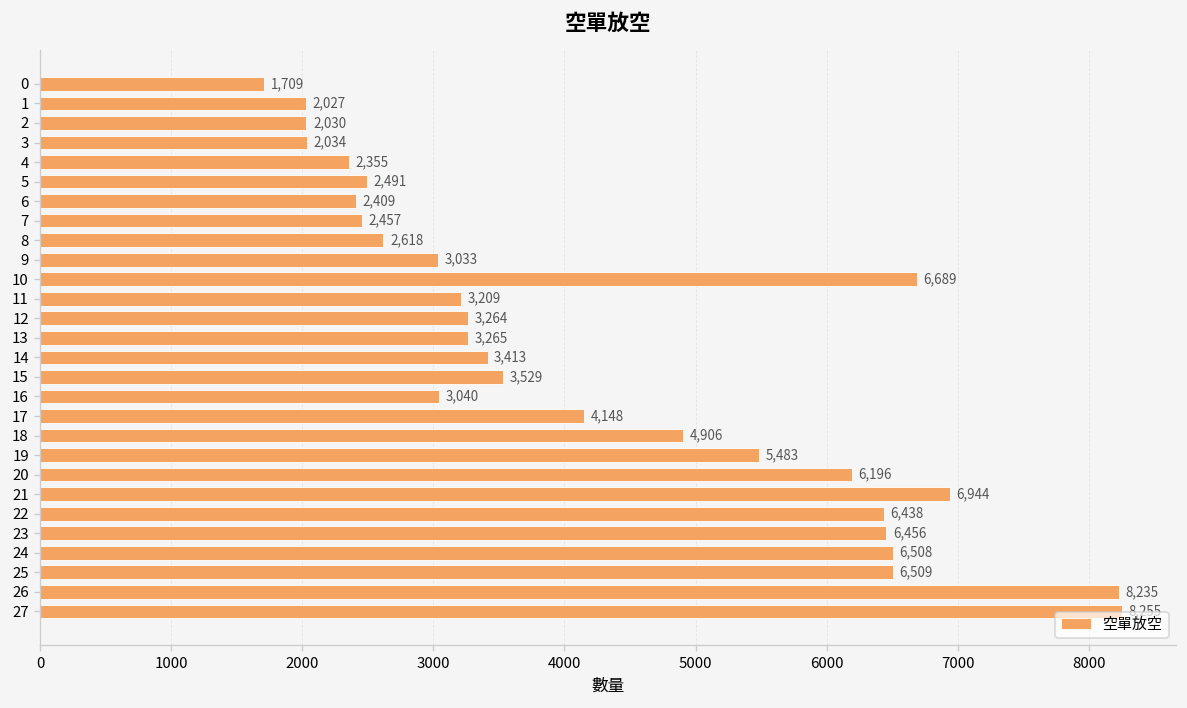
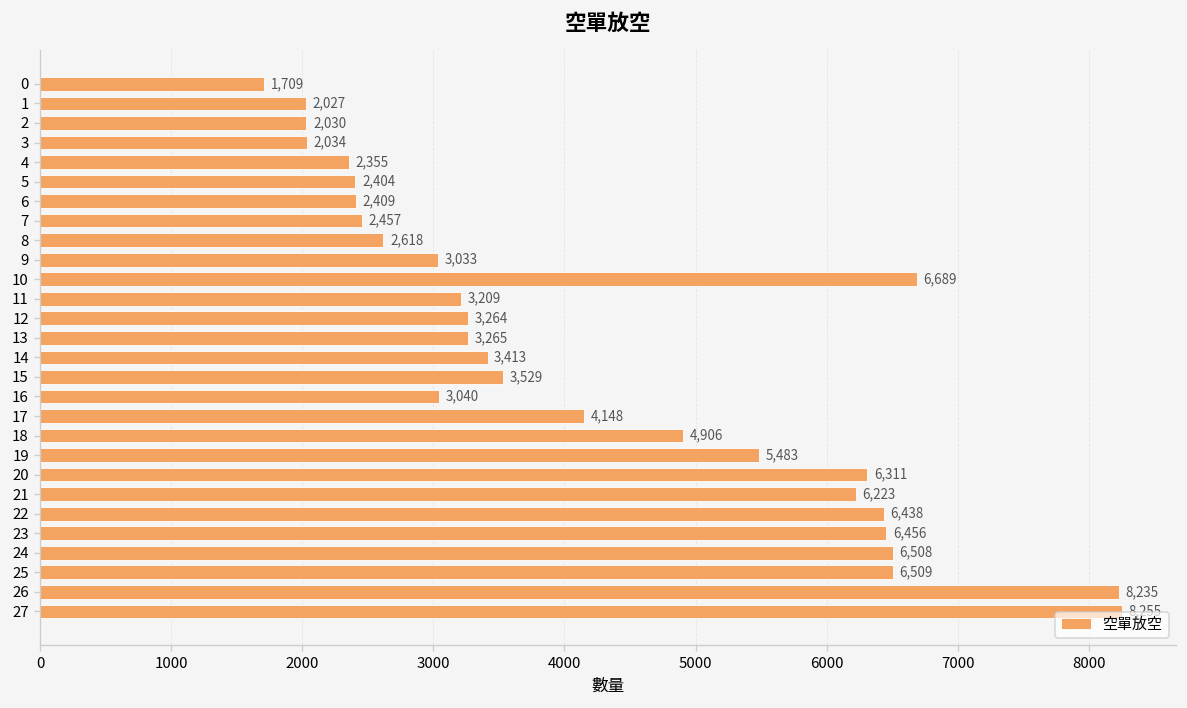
5: 2,491 -> 2,404
20: 6,196 -> 6,311
21: 6,944 -> 6,223
